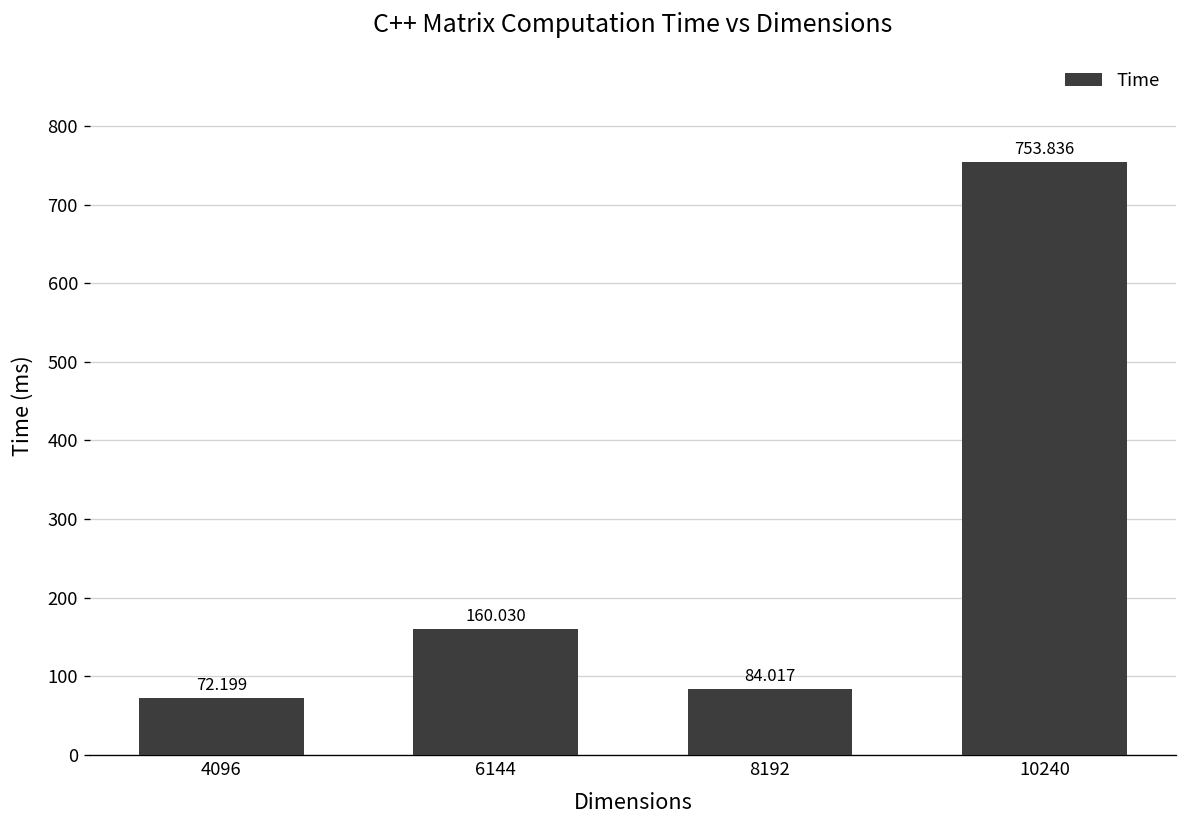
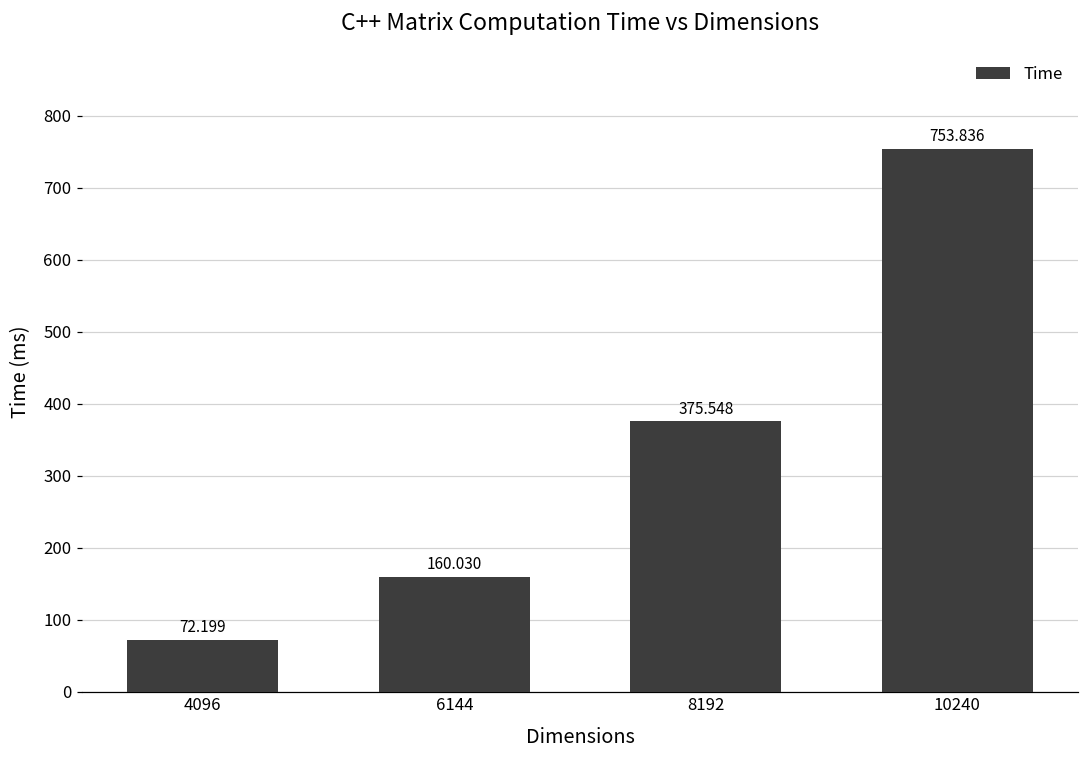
8192: 84.017 -> 375.548
